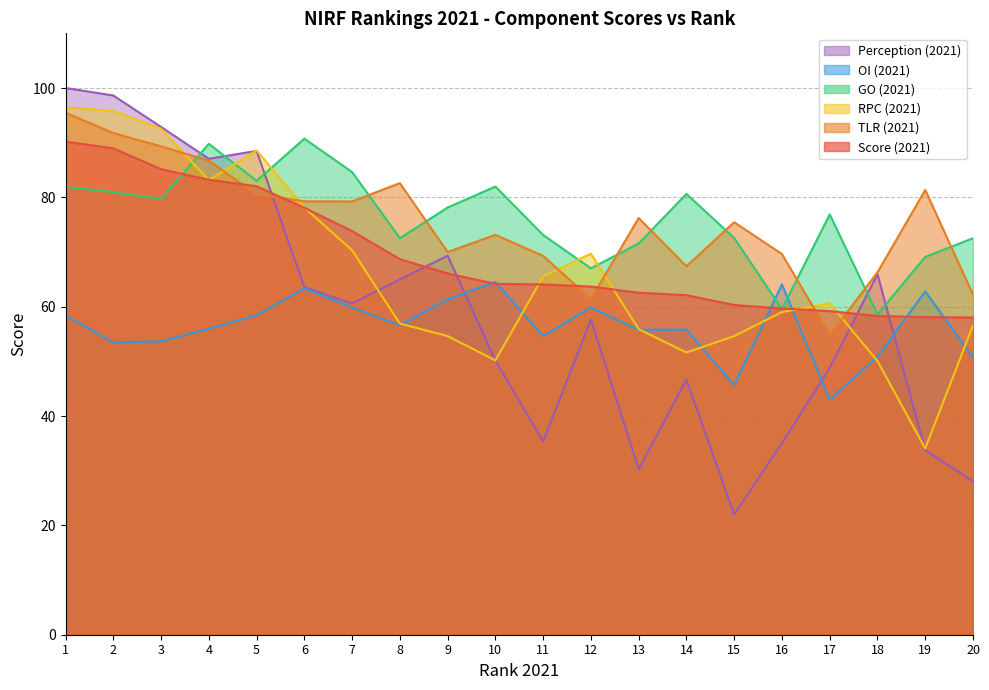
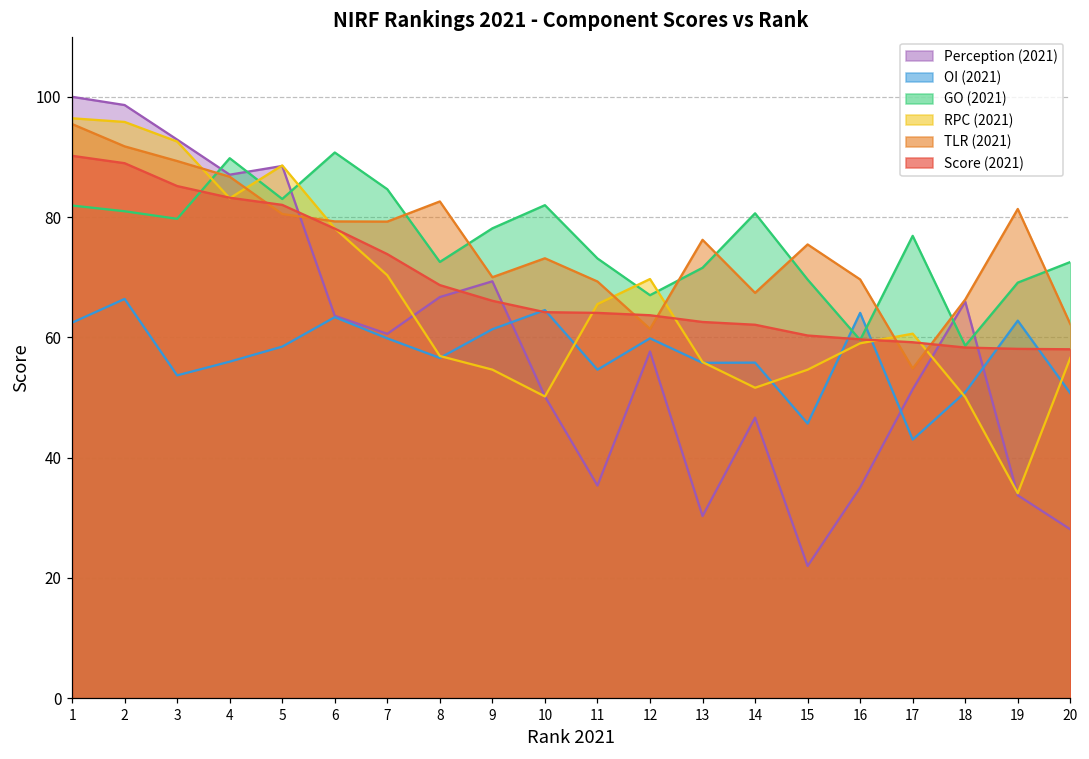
OI (2021), 1: 58 -> 62
OI (2021), 2: 53 -> 66
Perception (2021), 8: 65 -> 67
GO (2021), 15: 73 -> 70
Perception (2021), 17: 49 -> 51
